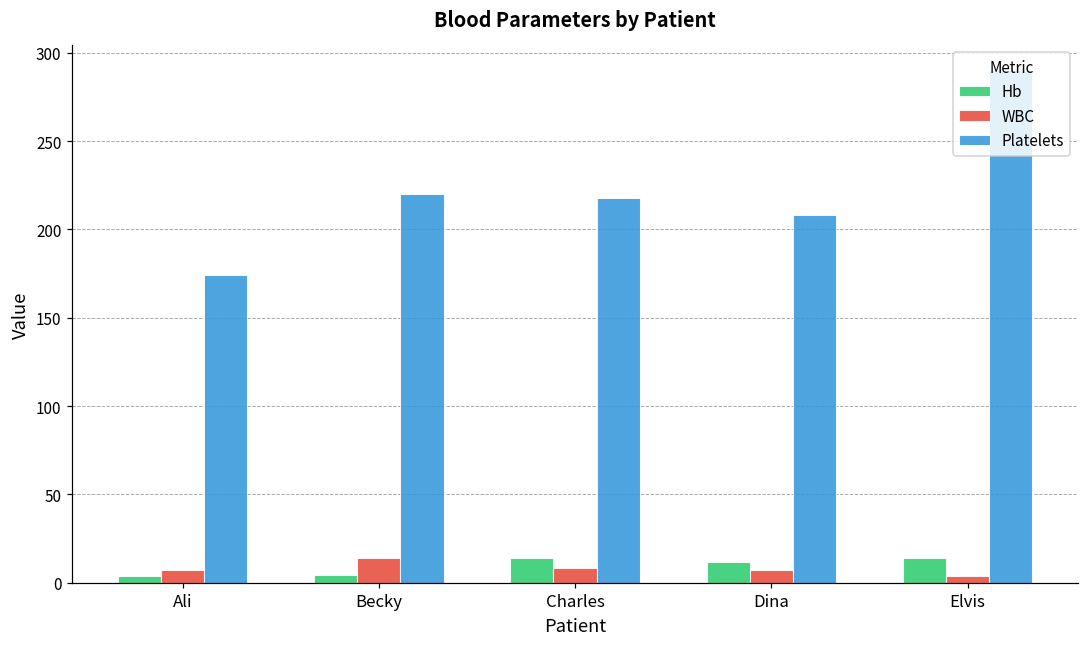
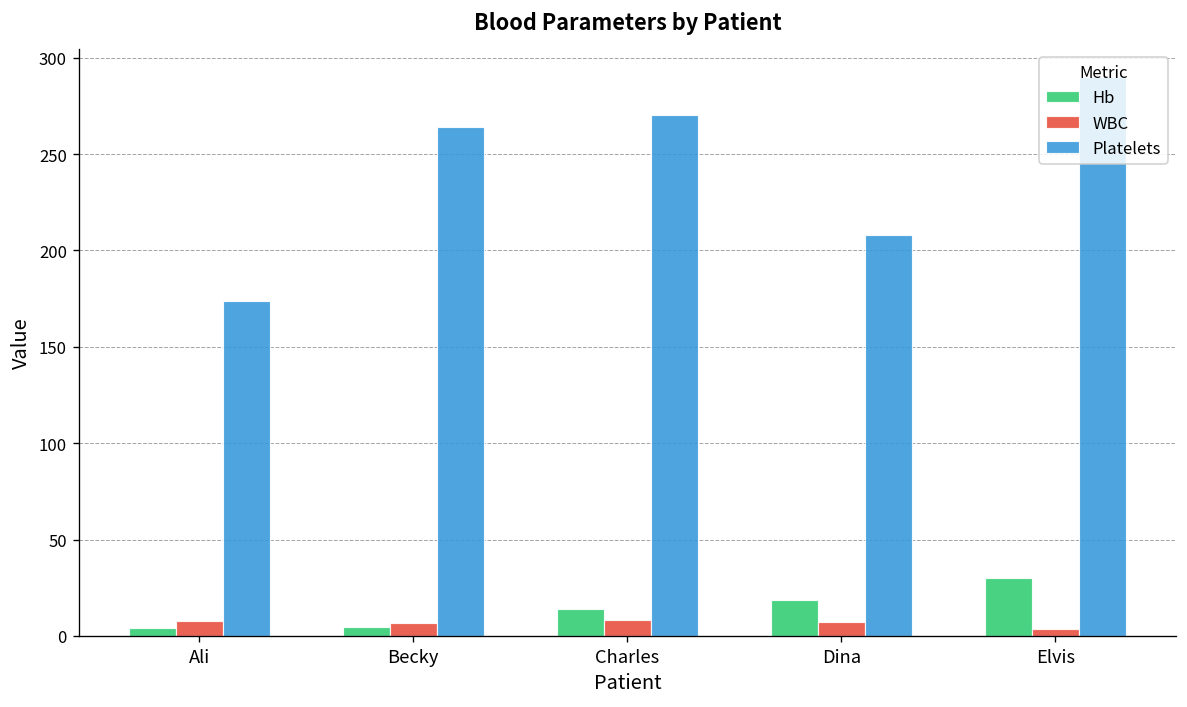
WBC, Becky: 14 -> 7
Platelets, Becky: 220 -> 264
Platelets, Charles: 218 -> 270
Hb, Dina: 12 -> 19
Hb, Elvis: 14 -> 30
